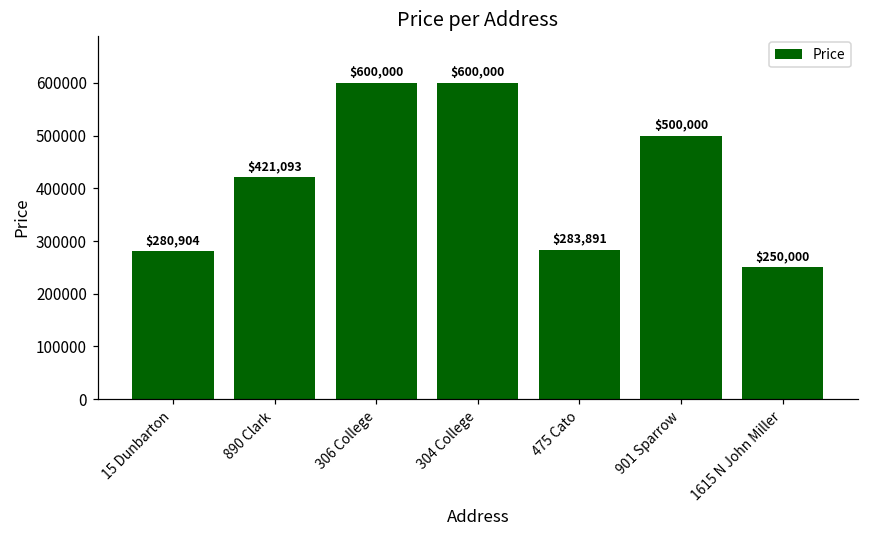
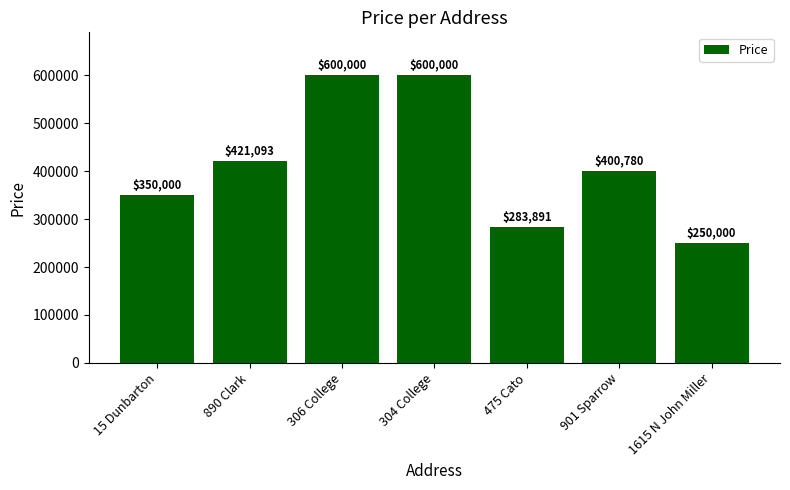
15 Dunbarton: $280,904 -> $350,000
901 Sparrow: $500,000 -> $400,780
